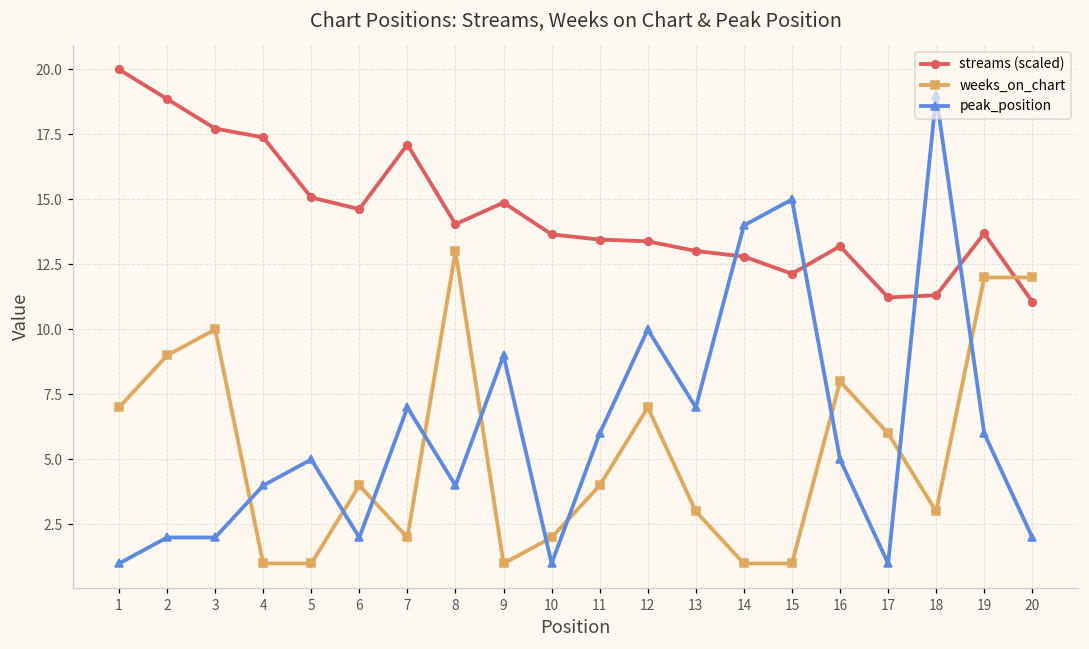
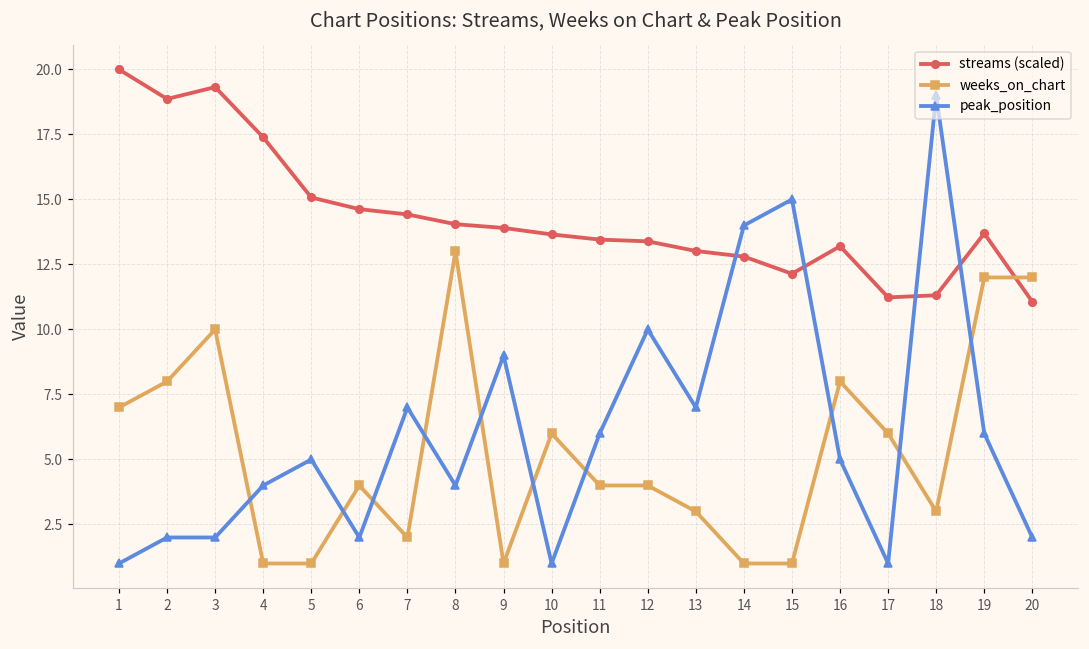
weeks_on_chart, 2: 9 -> 8
streams (scaled), 3: 17.7 -> 19.3
streams (scaled), 7: 17.1 -> 14.4
streams (scaled), 9: 14.9 -> 13.9
weeks_on_chart, 10: 2 -> 6
weeks_on_chart, 12: 7 -> 4
